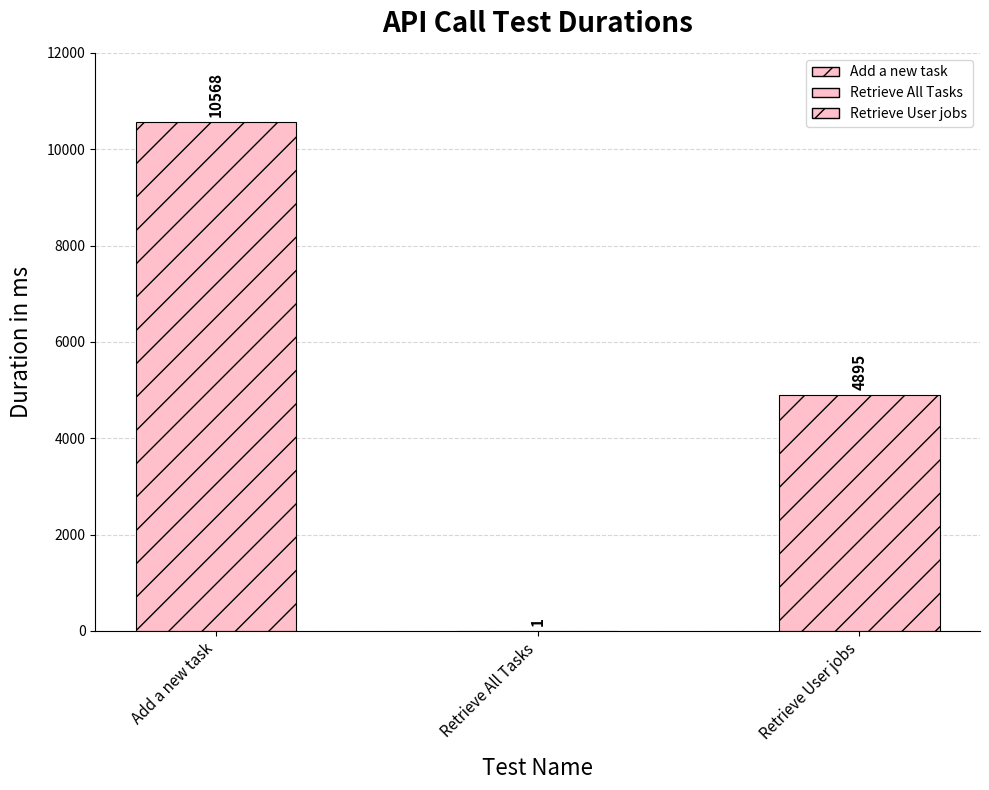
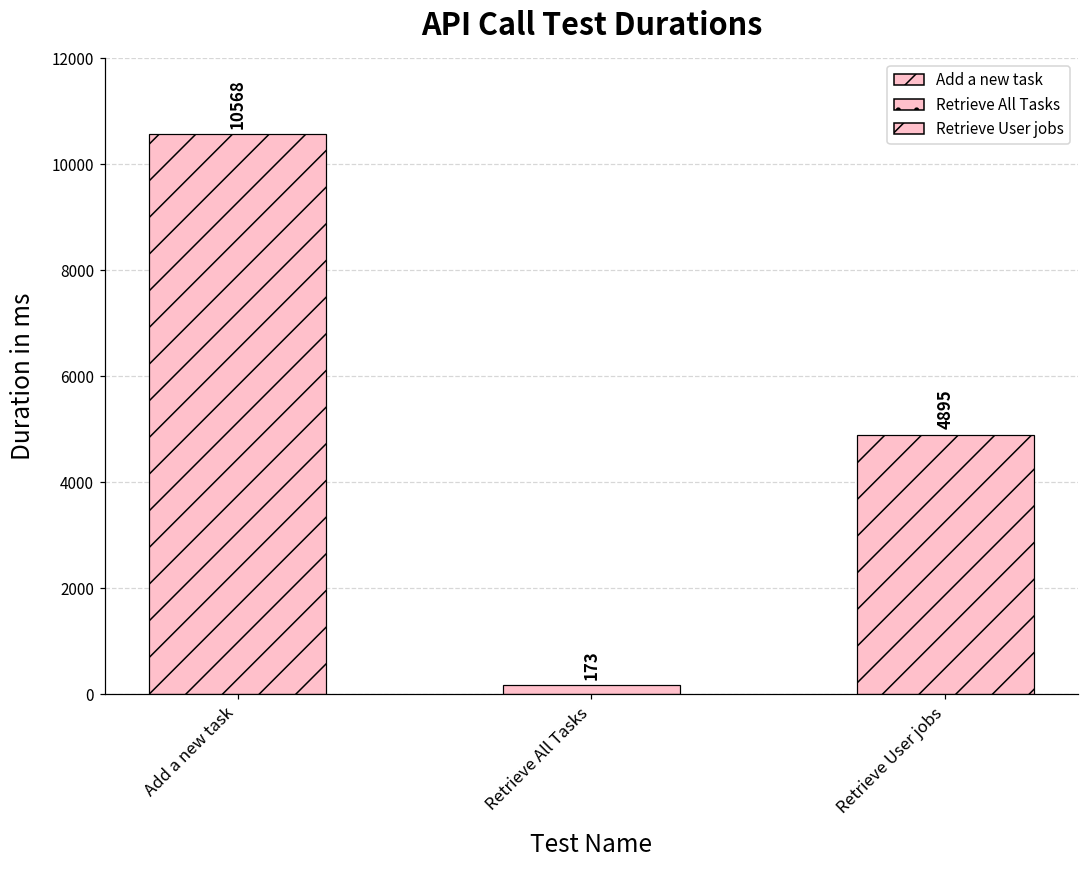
Retrieve All Tasks: 1 -> 173
